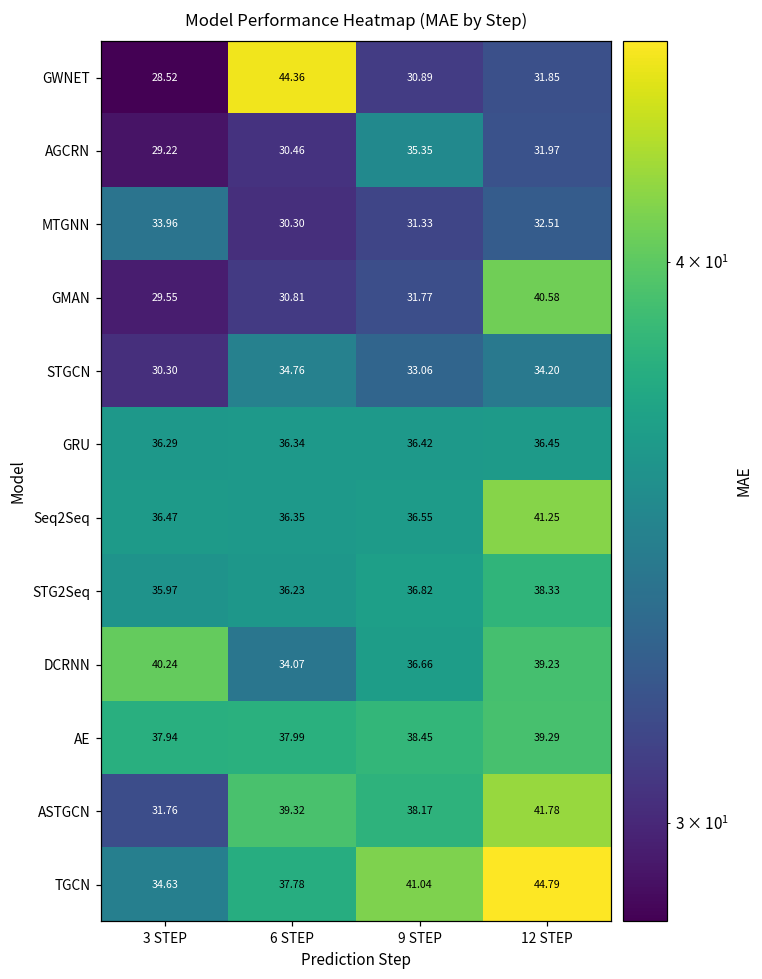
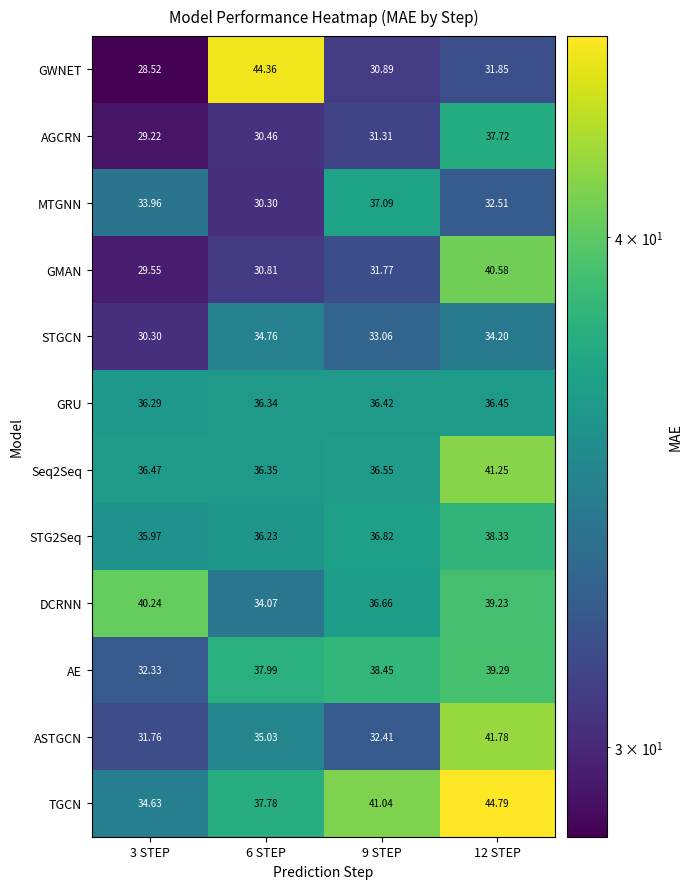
AGCRN, 9 STEP: 35.35 -> 31.31
AGCRN, 12 STEP: 31.97 -> 37.72
MTGNN, 9 STEP: 31.33 -> 37.09
AE, 3 STEP: 37.94 -> 32.33
ASTGCN, 6 STEP: 39.32 -> 35.03
ASTGCN, 9 STEP: 38.17 -> 32.41
